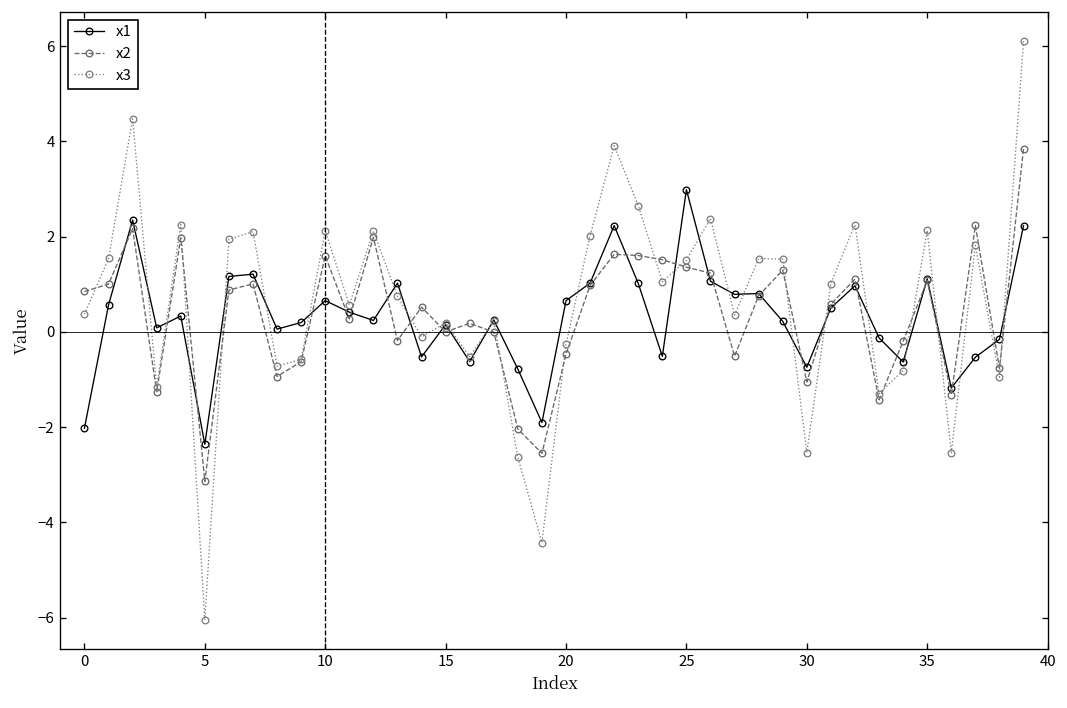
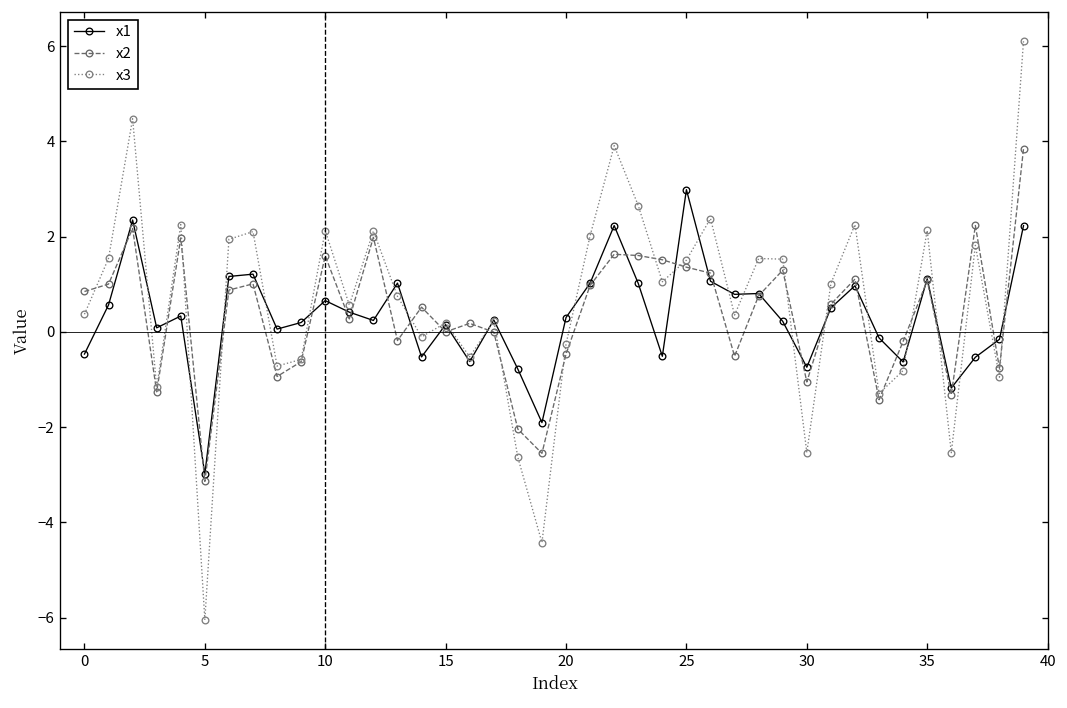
x1, 0: -2.0 -> -0.5
x1, 5: -2.4 -> -3.0
x1, 20: 0.7 -> 0.3
